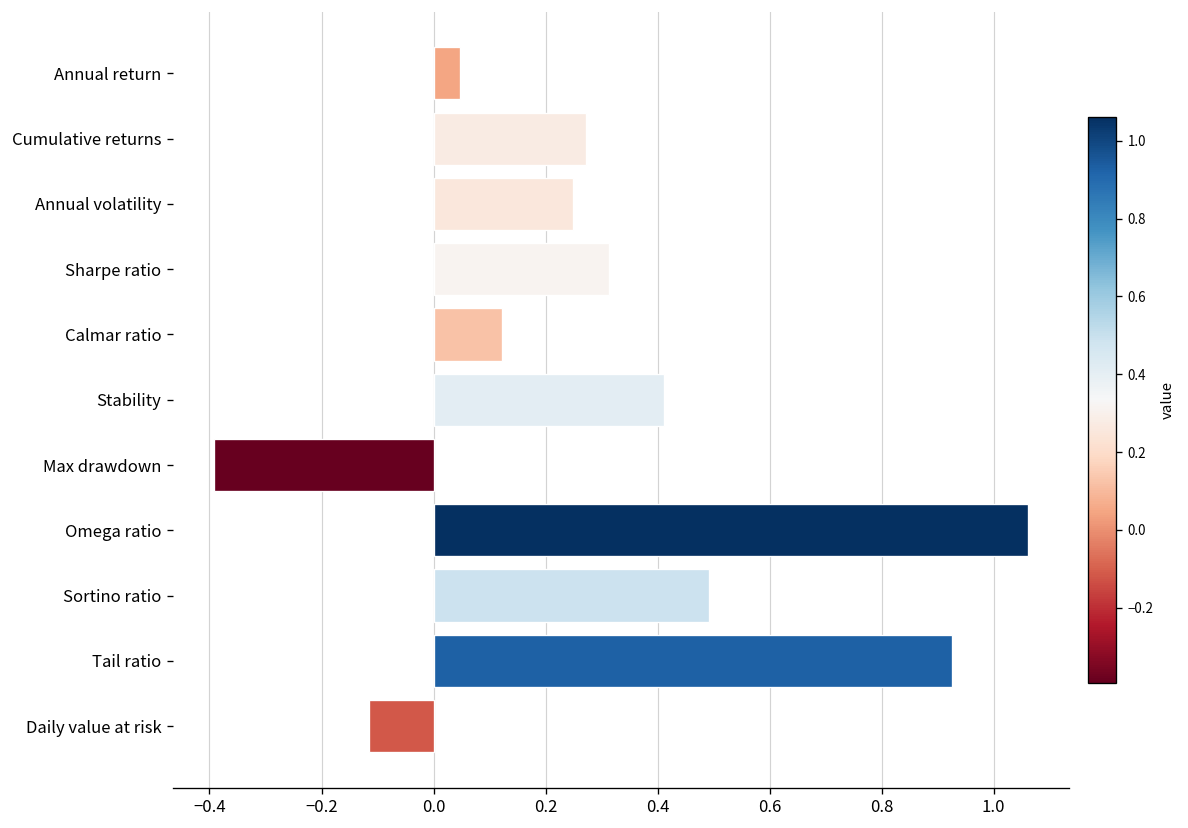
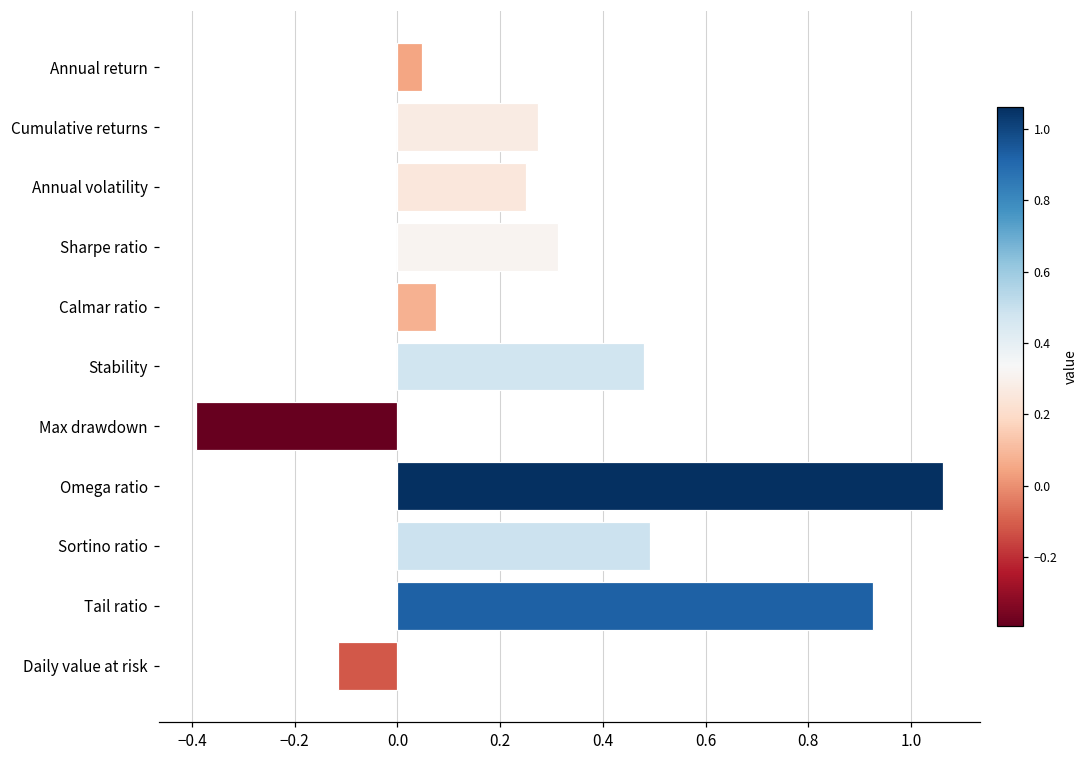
Calmar ratio: 0.12 -> 0.07
Stability: 0.41 -> 0.48
